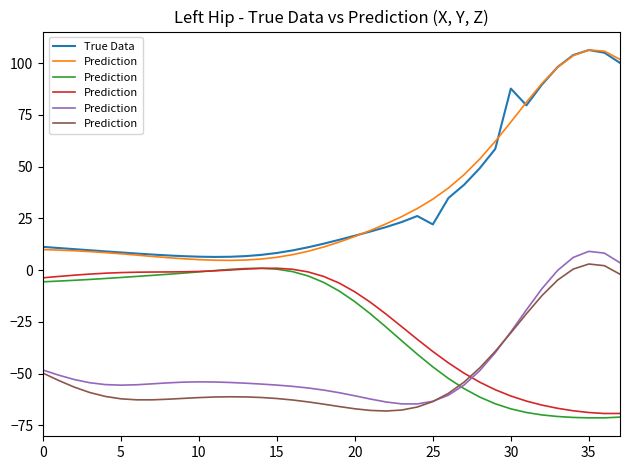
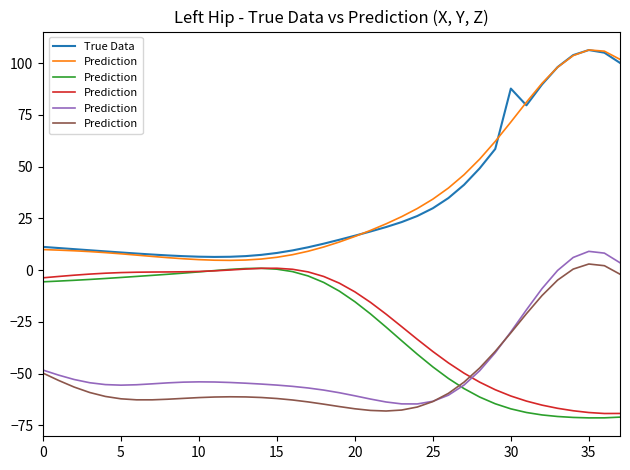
True Data, 25: 22 -> 30
